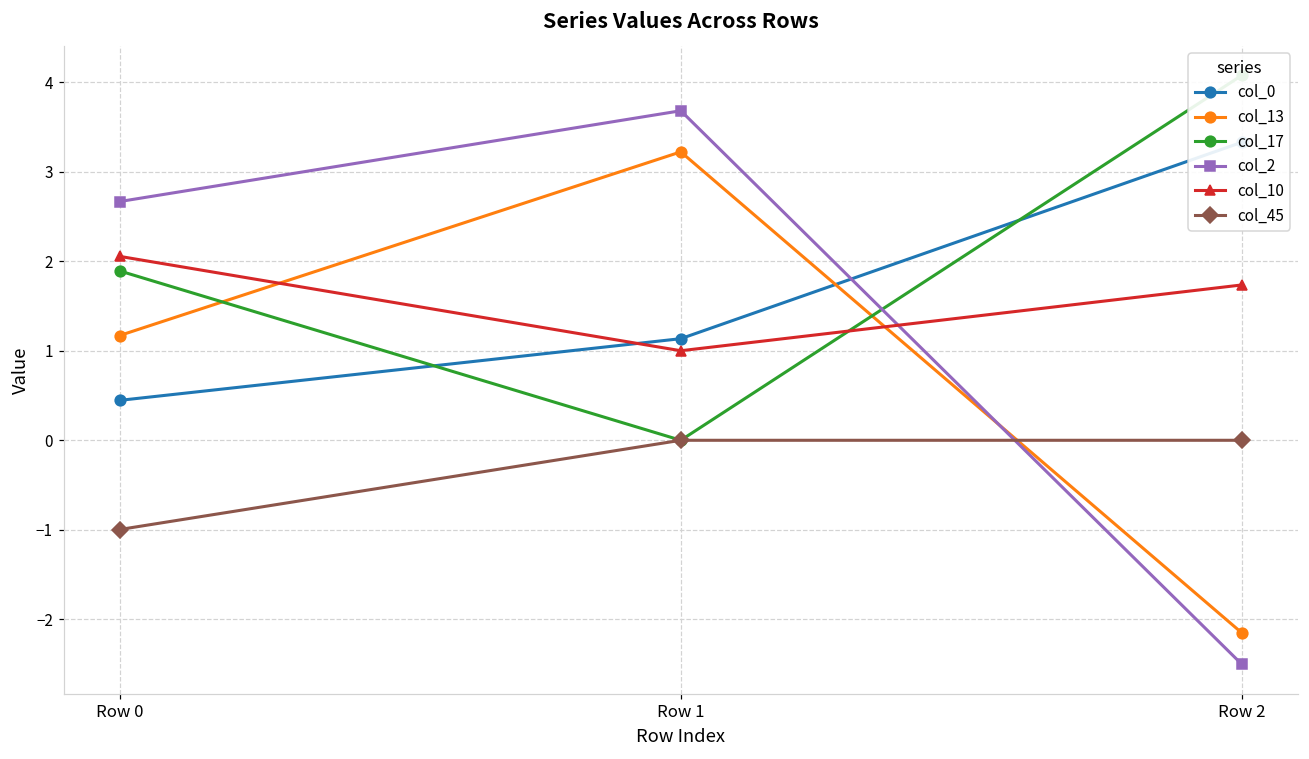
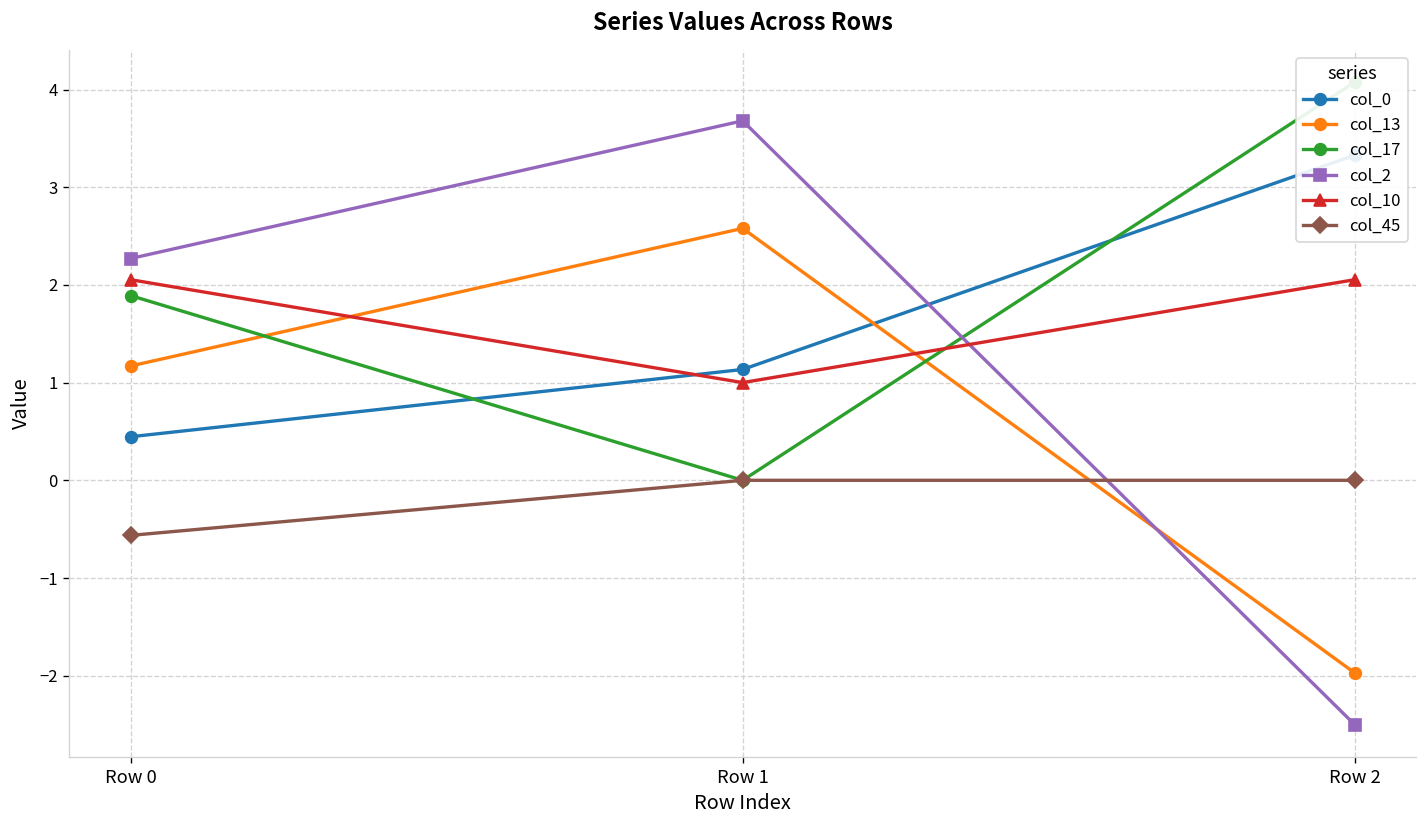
col_2, Row 0: 2.7 -> 2.3
col_45, Row 0: -1.0 -> -0.6
col_13, Row 1: 3.2 -> 2.6
col_13, Row 2: -2.2 -> -2.0
col_10, Row 2: 1.7 -> 2.1
